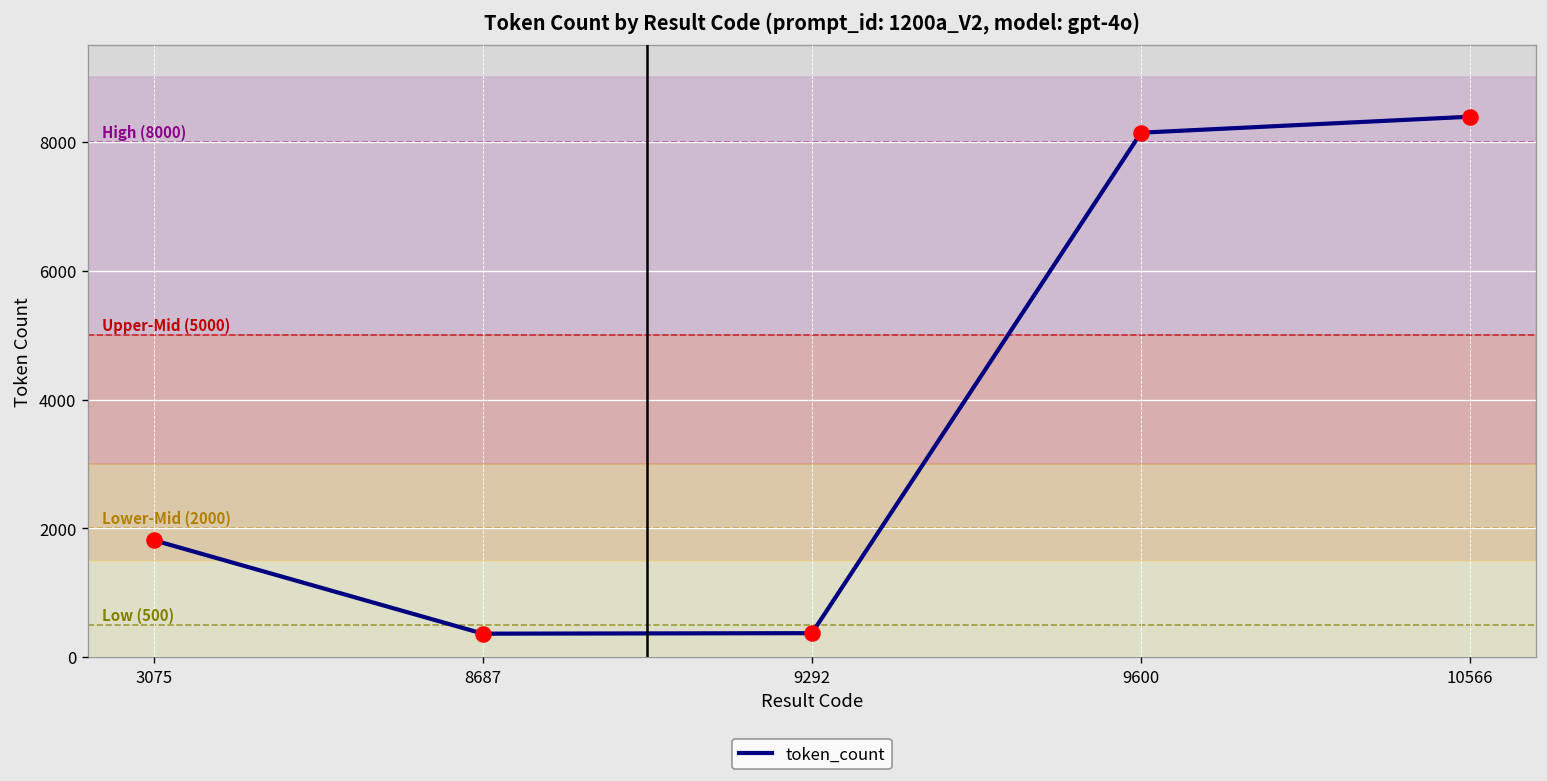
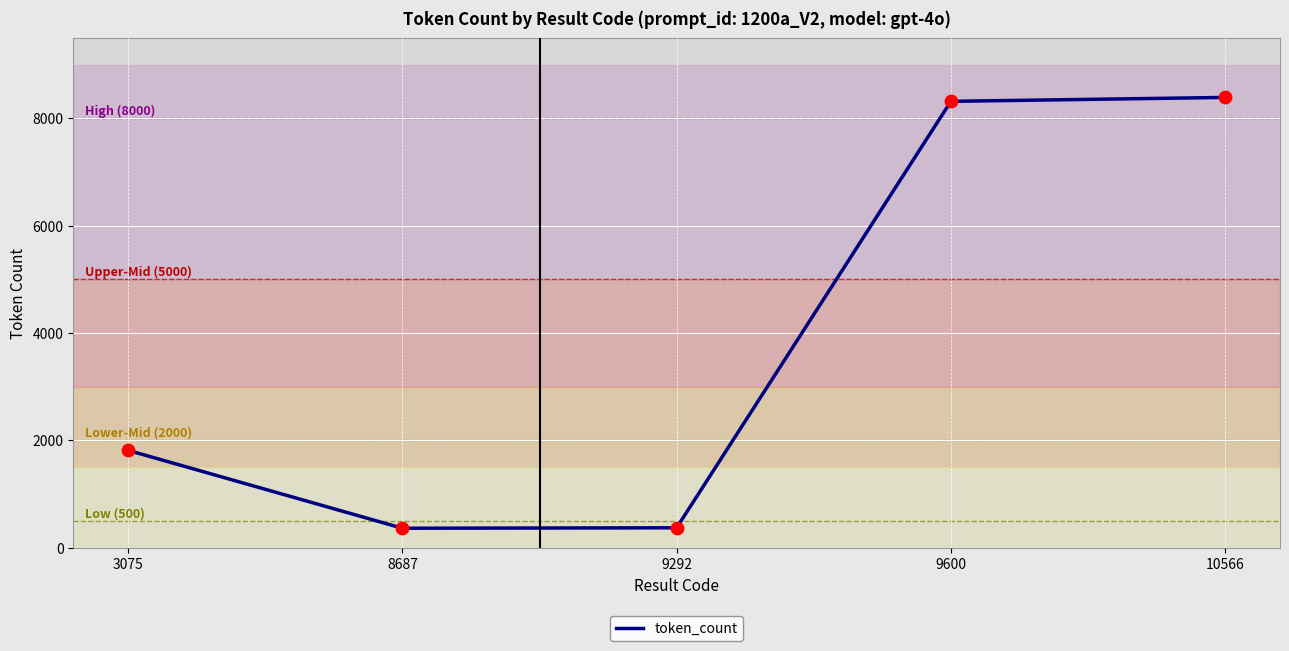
9600: 8100 -> 8300
